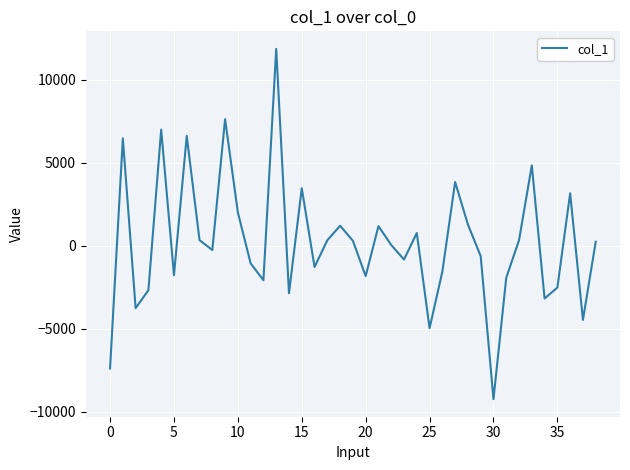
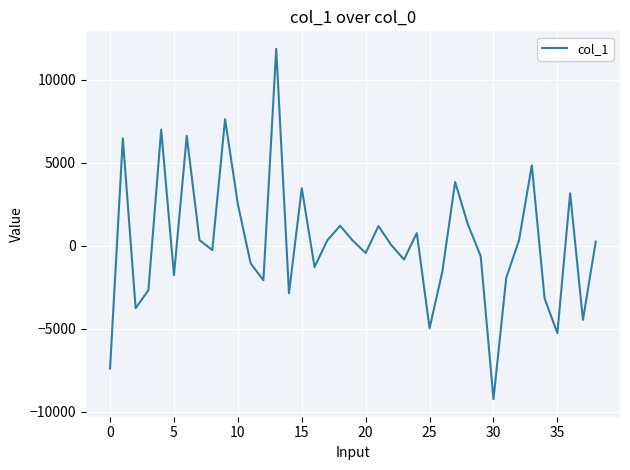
10: 2000 -> 2500
20: -1800 -> -400
35: -2500 -> -5300
